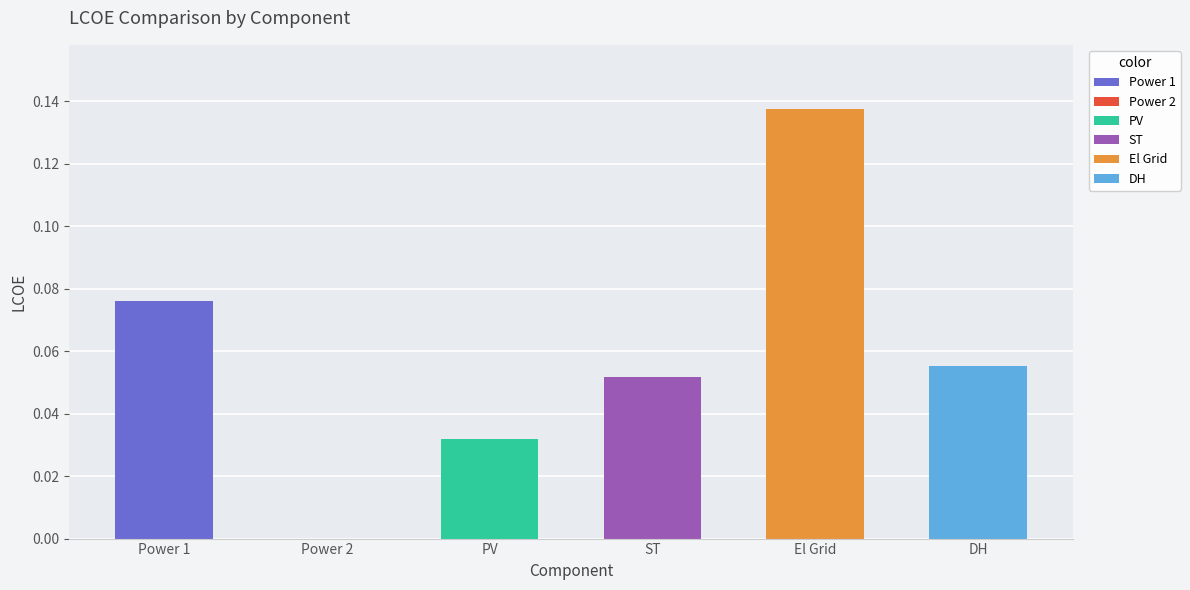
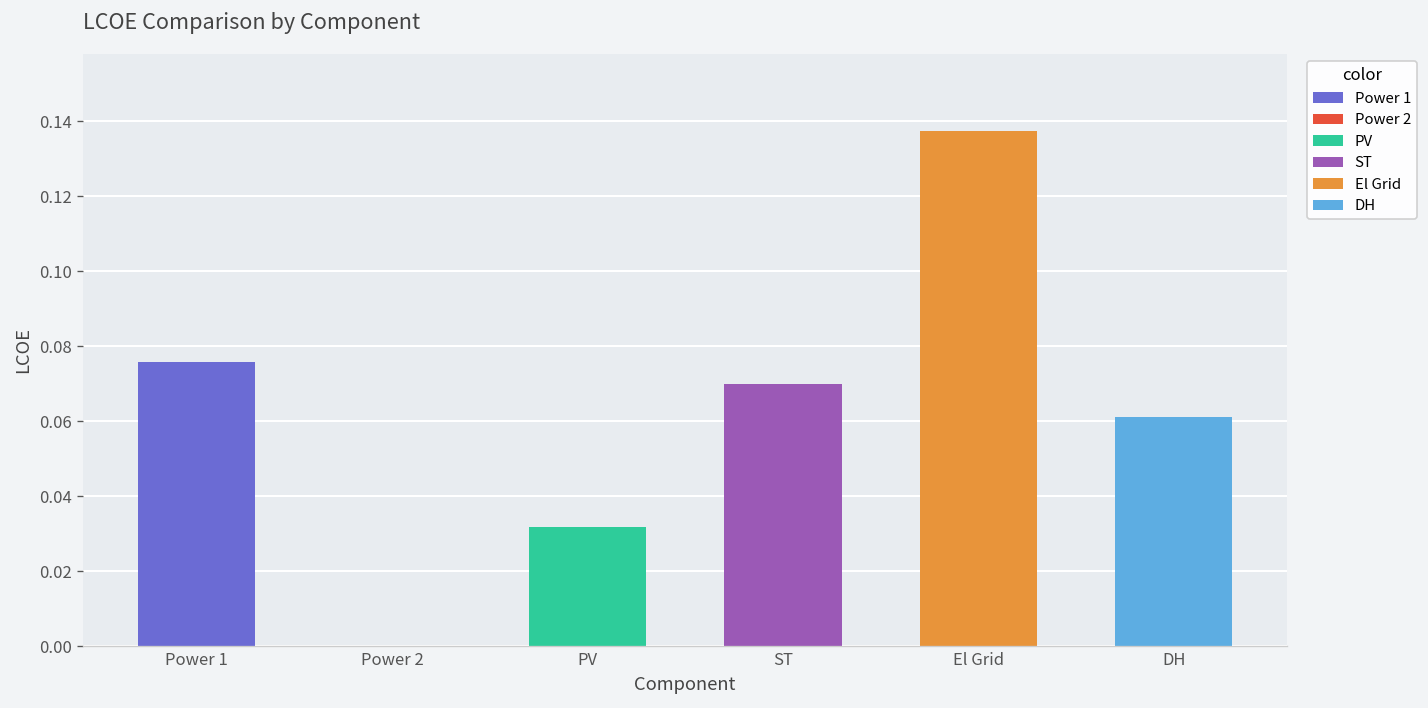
ST: 0.052 -> 0.070
DH: 0.055 -> 0.061
